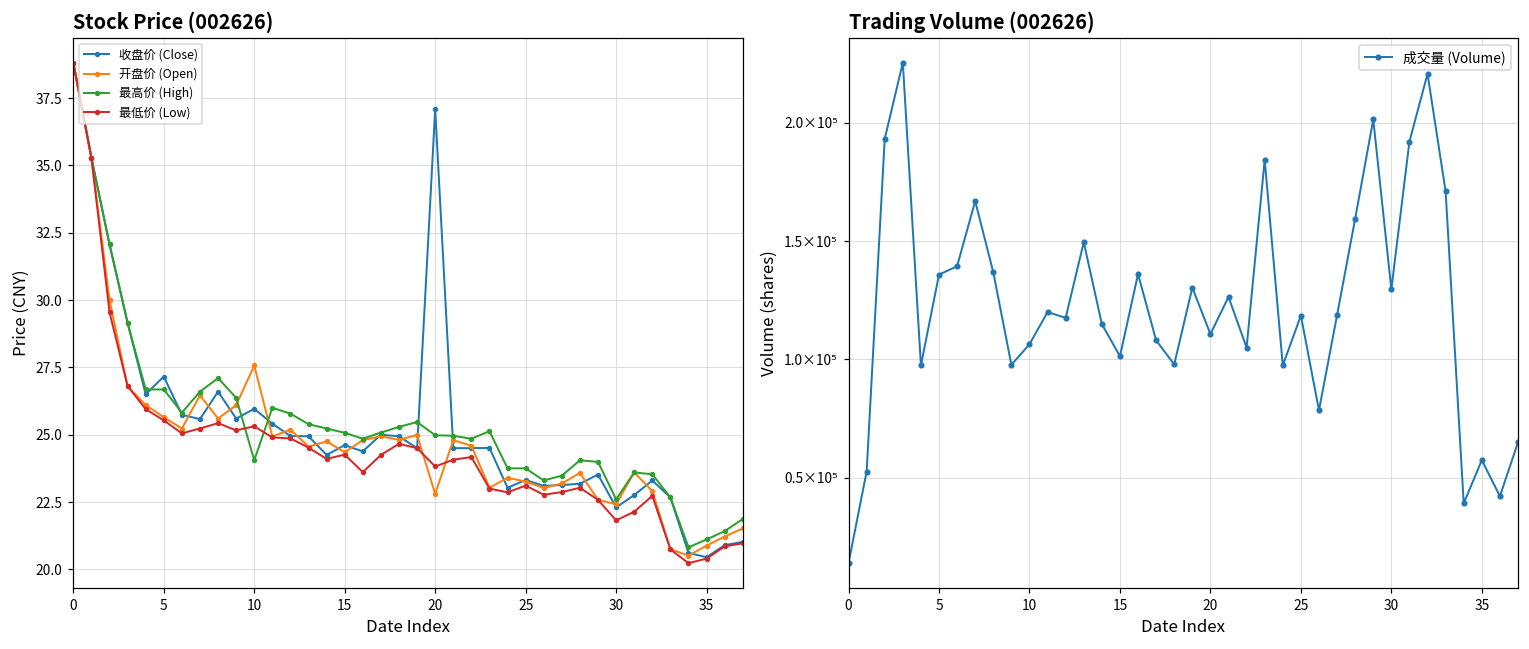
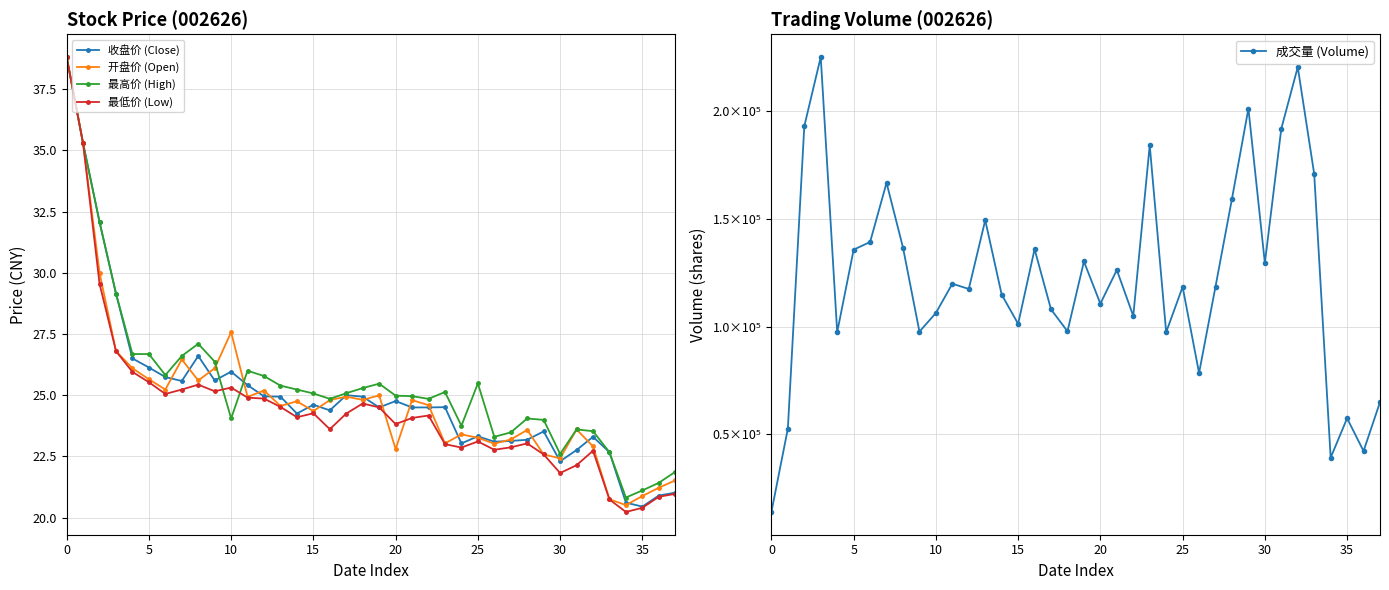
Stock Price (002626), 收盘价 (Close), 5: 27.2 -> 26.1
Stock Price (002626), 收盘价 (Close), 20: 37.1 -> 24.8
Stock Price (002626), 最高价 (High), 25: 23.8 -> 25.5
